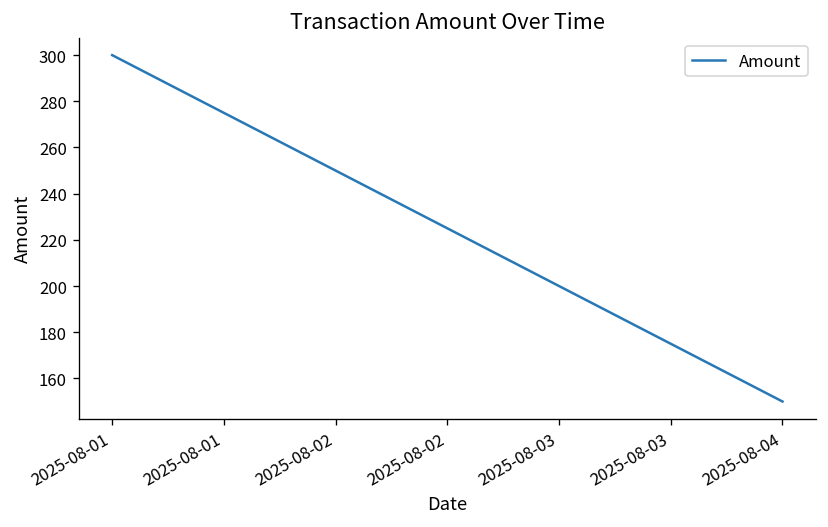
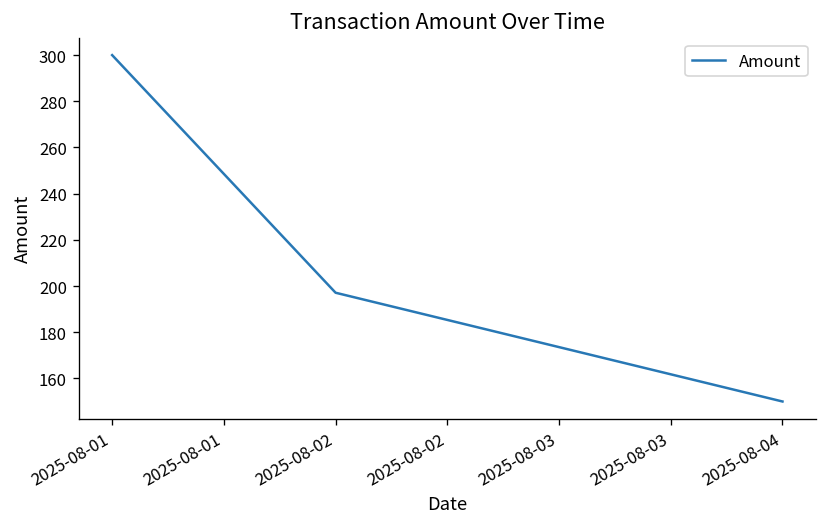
2025-08-02: 250 -> 197
